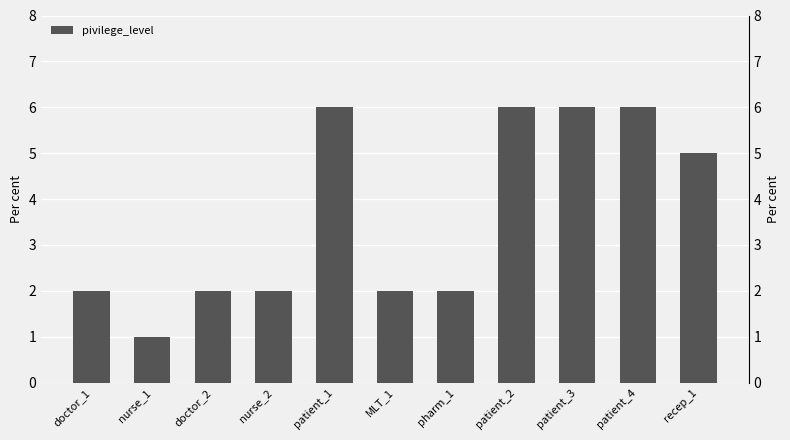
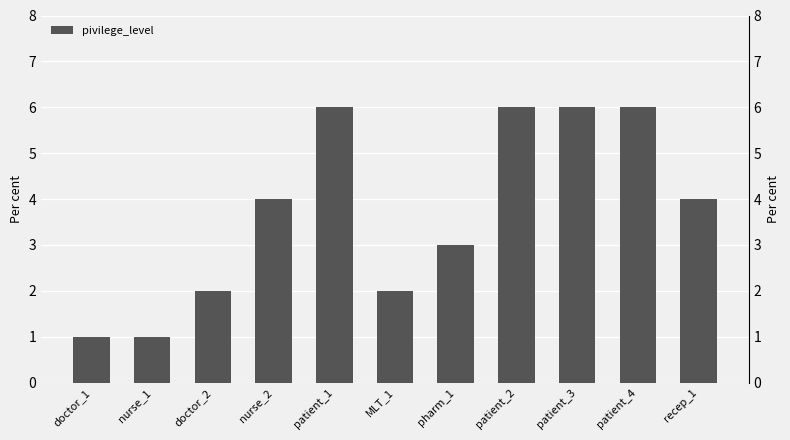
doctor_1: 2 -> 1
nurse_2: 2 -> 4
pharm_1: 2 -> 3
recep_1: 5 -> 4
